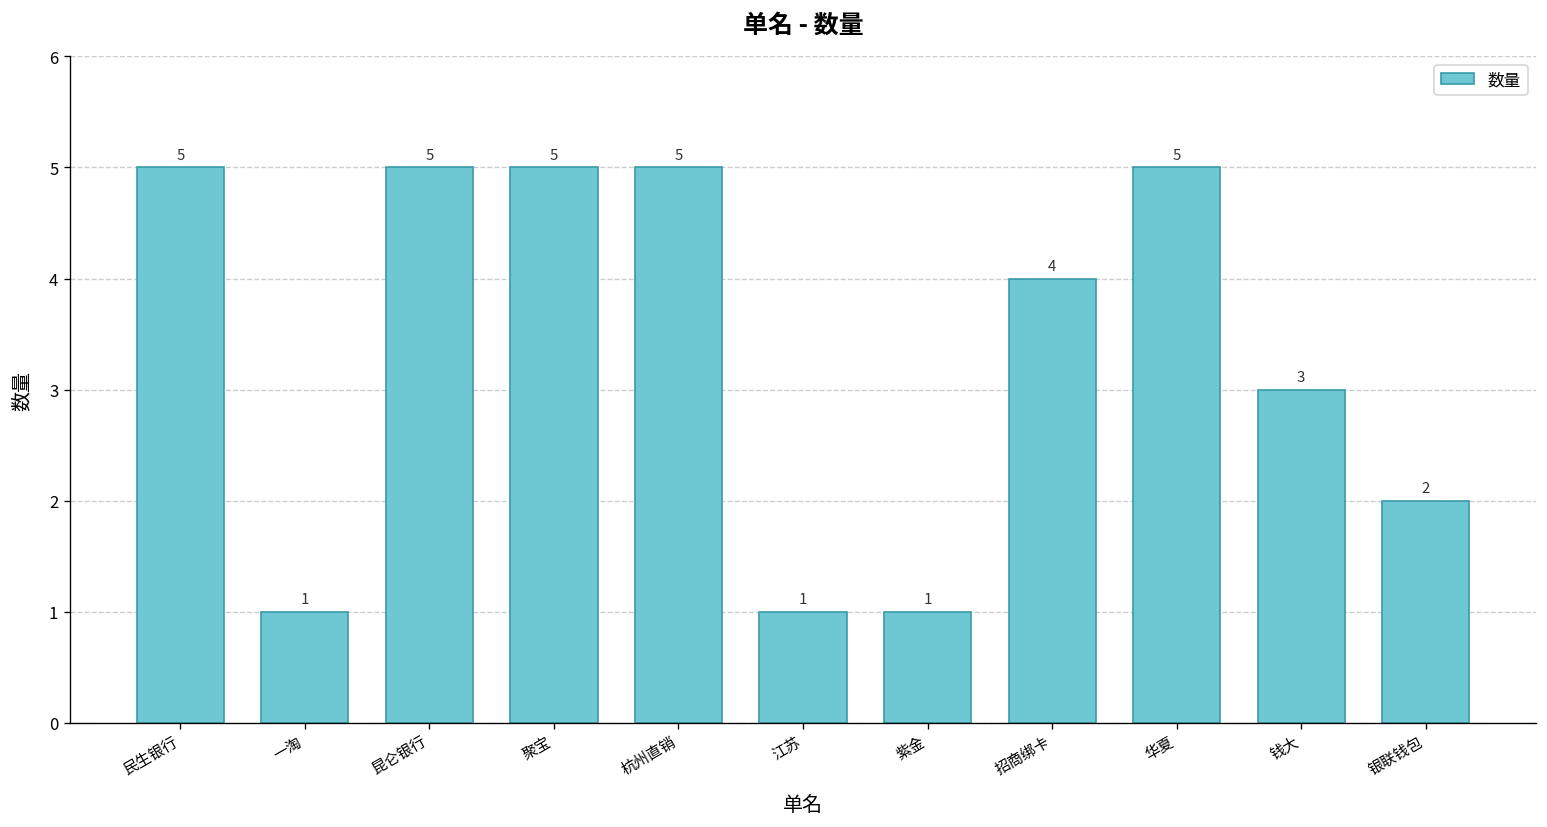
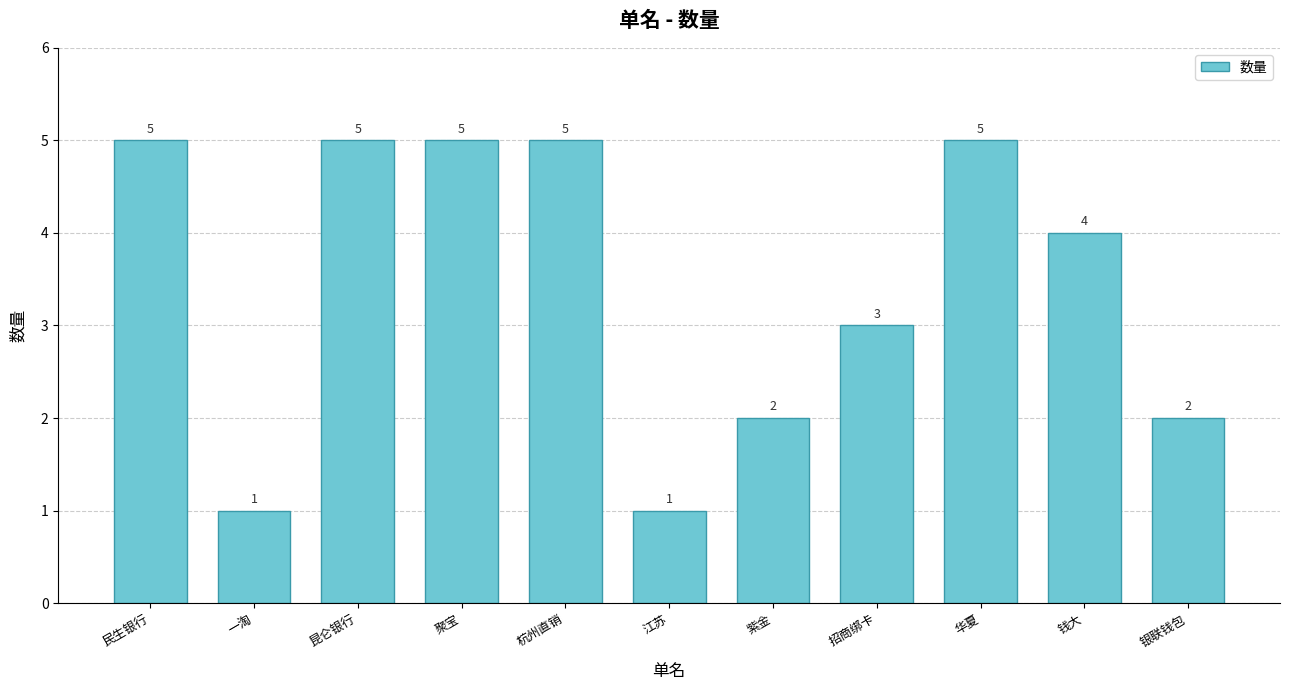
紫金: 1 -> 2
招商绑卡: 4 -> 3
钱大: 3 -> 4
